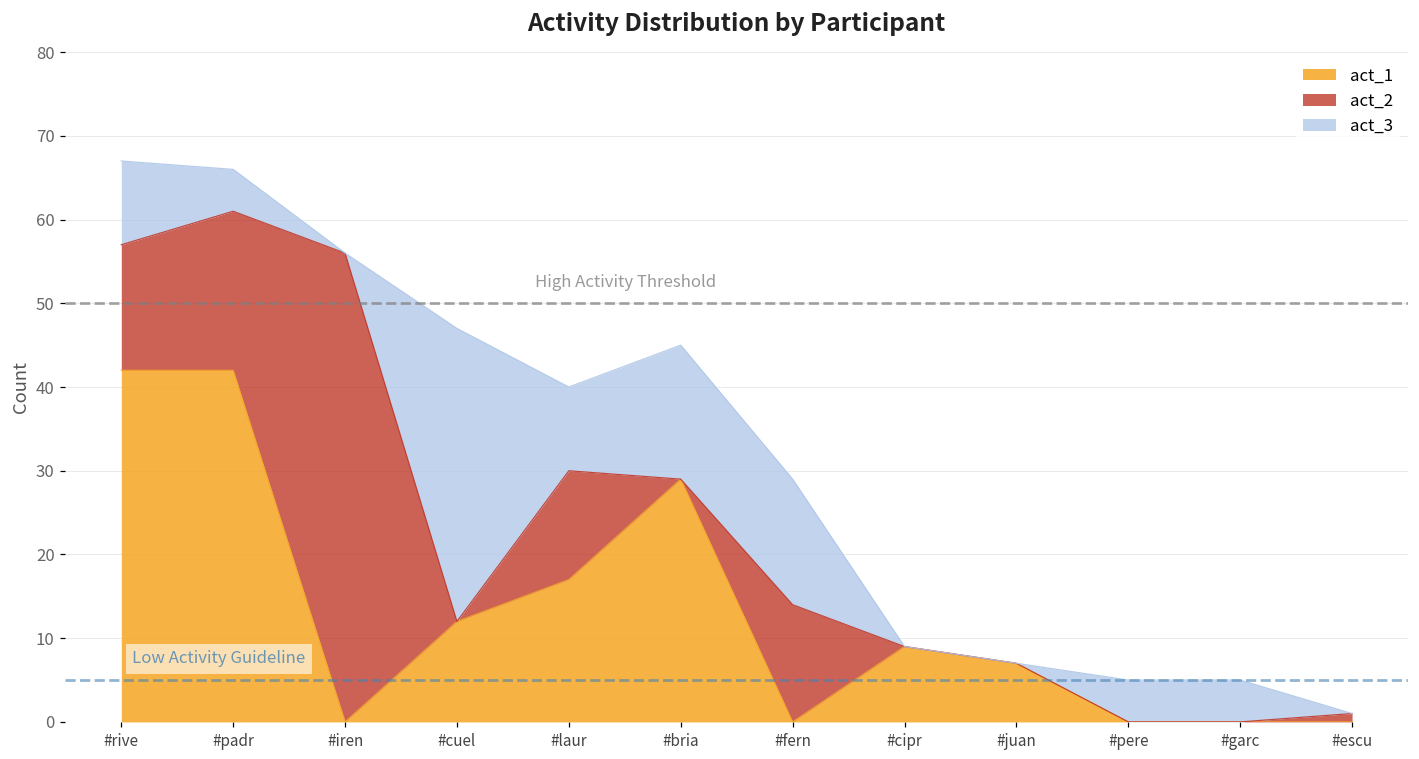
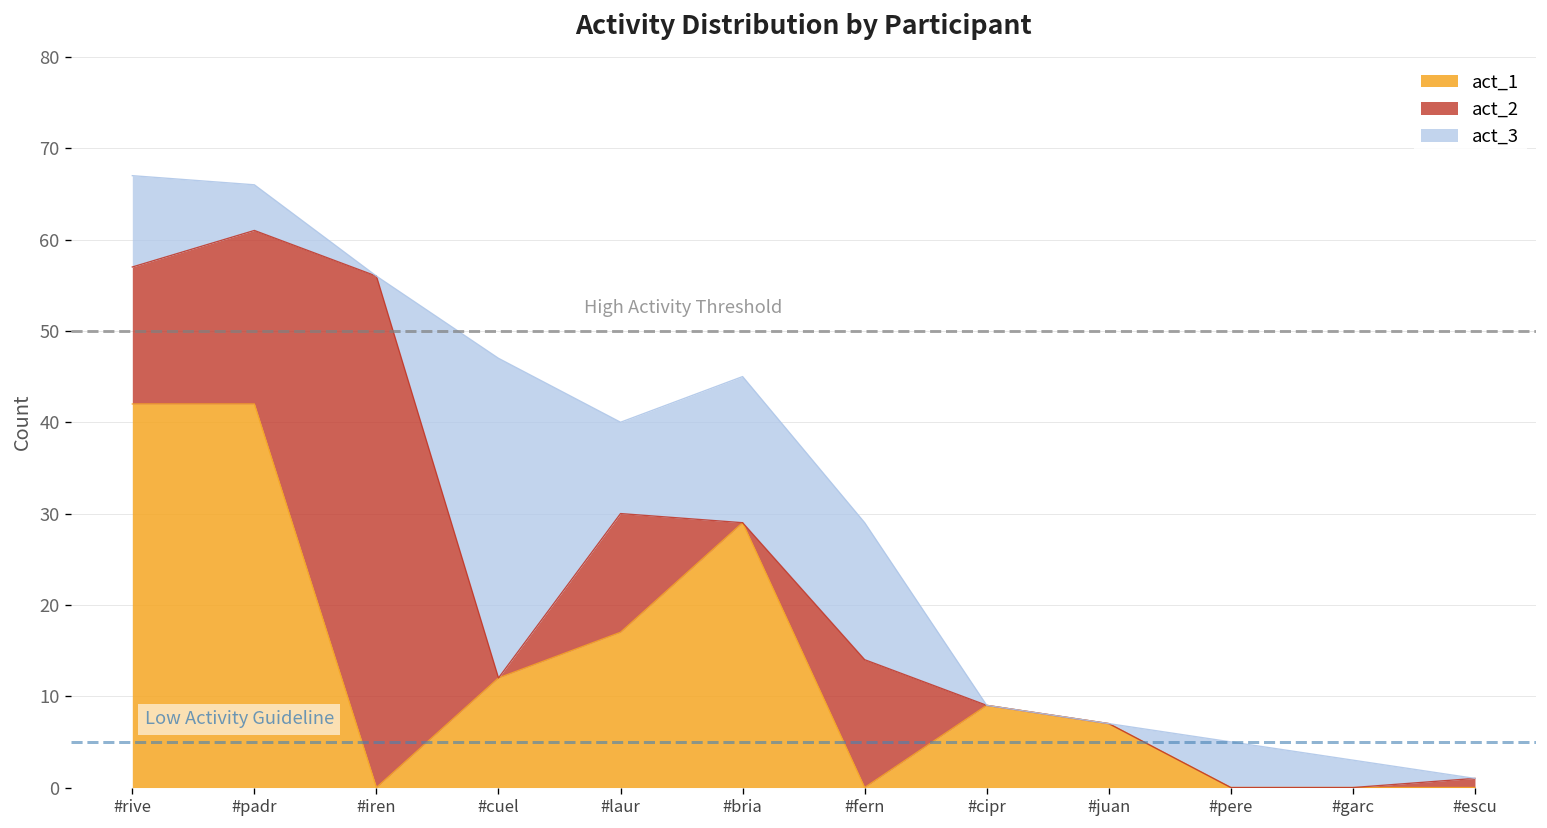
act_3, #garc: 5 -> 3
